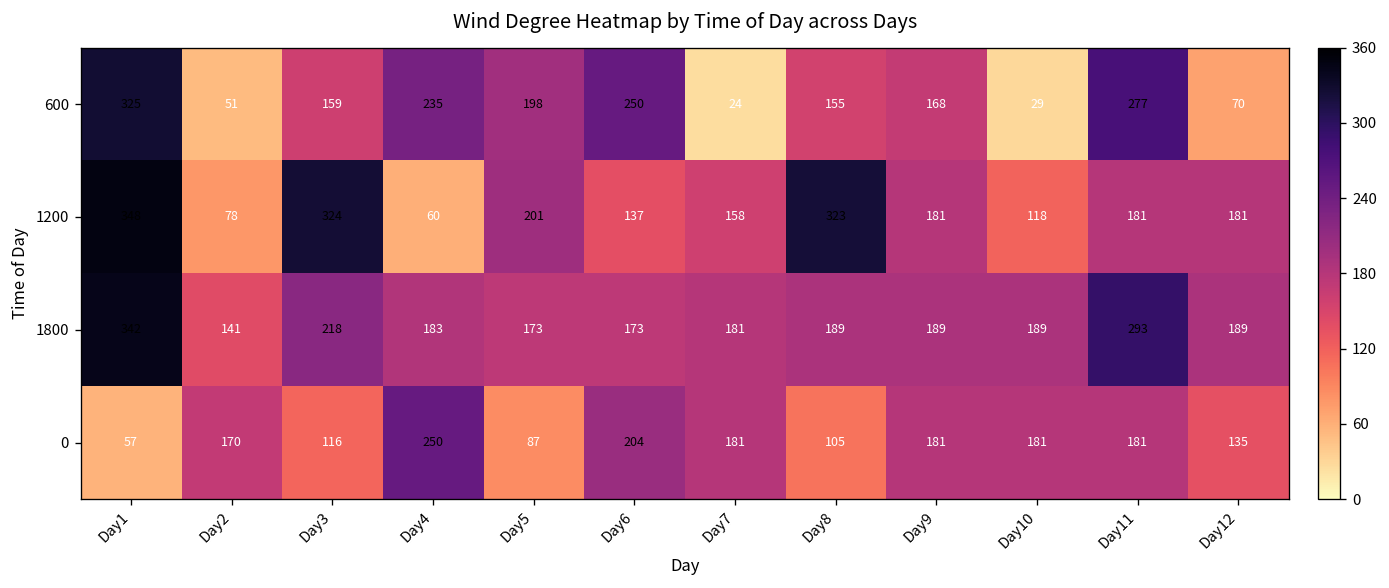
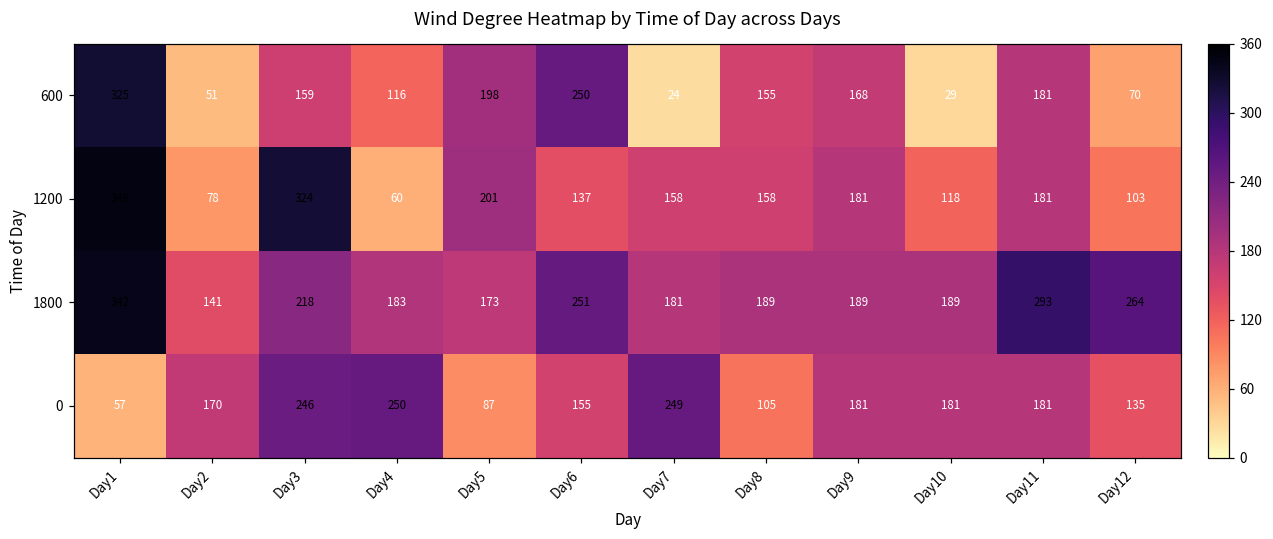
600, Day4: 235 -> 116
600, Day11: 277 -> 181
1200, Day8: 323 -> 158
1200, Day12: 181 -> 103
1800, Day6: 173 -> 251
1800, Day12: 189 -> 264
0, Day3: 116 -> 246
0, Day6: 204 -> 155
0, Day7: 181 -> 249
